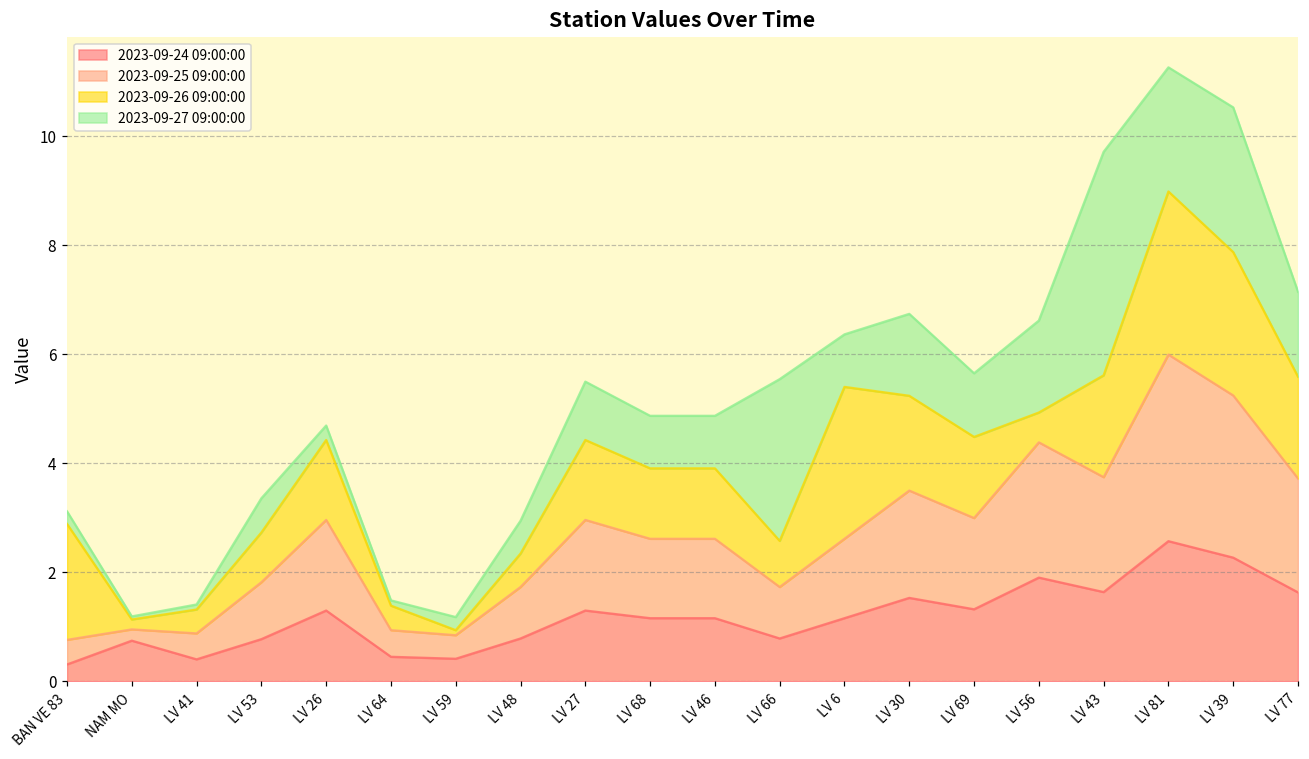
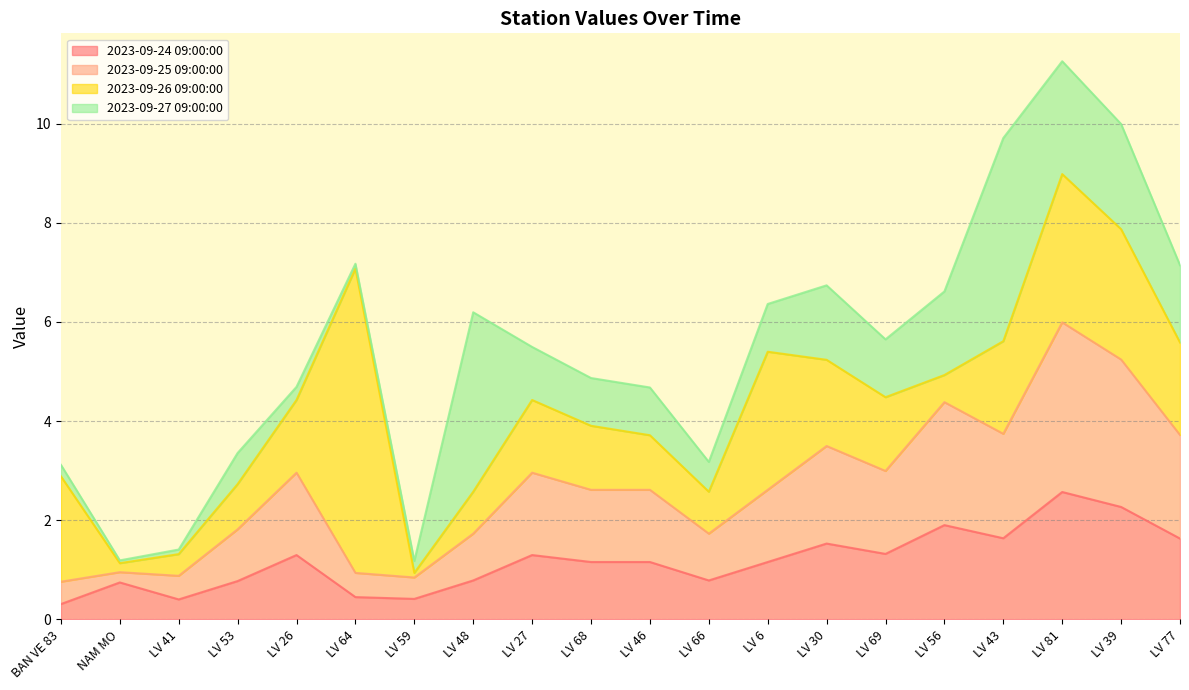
2023-09-26 09:00:00, LV 64: 0.4 -> 6.1
2023-09-26 09:00:00, LV 48: 0.6 -> 0.8
2023-09-27 09:00:00, LV 48: 0.6 -> 3.6
2023-09-26 09:00:00, LV 46: 1.3 -> 1.1
2023-09-27 09:00:00, LV 66: 3.0 -> 0.6
2023-09-27 09:00:00, LV 39: 2.7 -> 2.1
